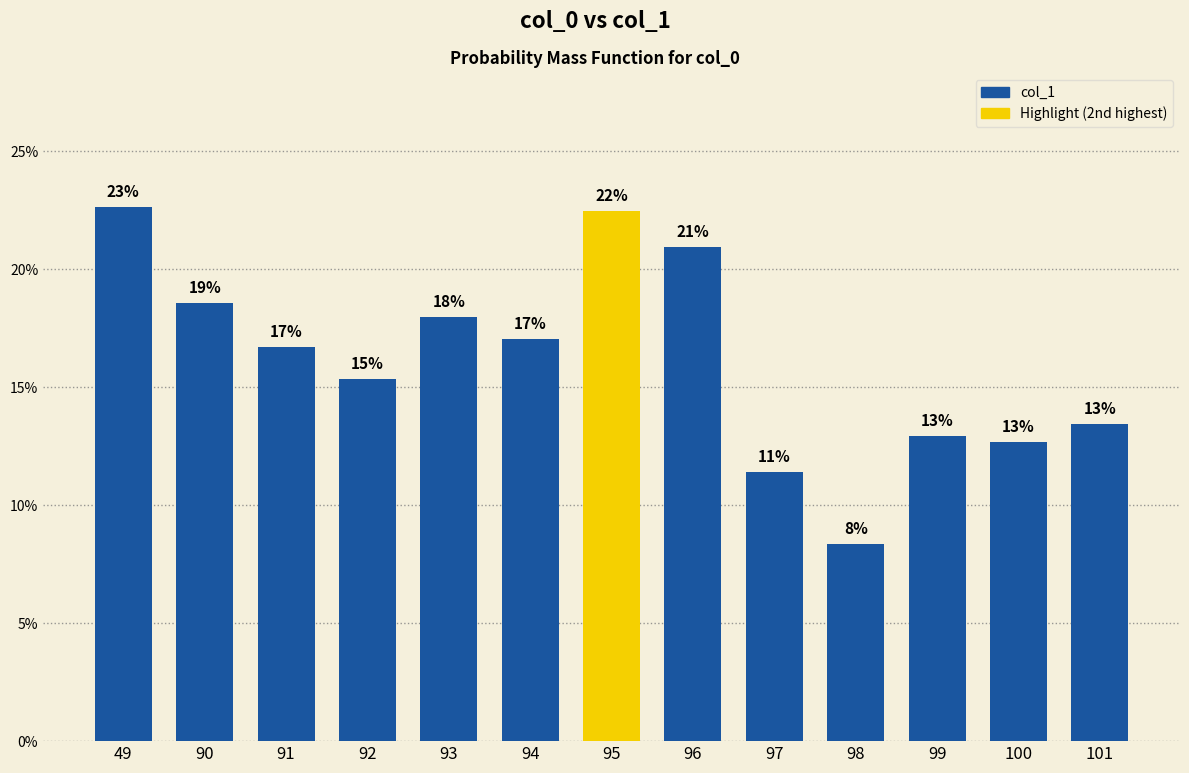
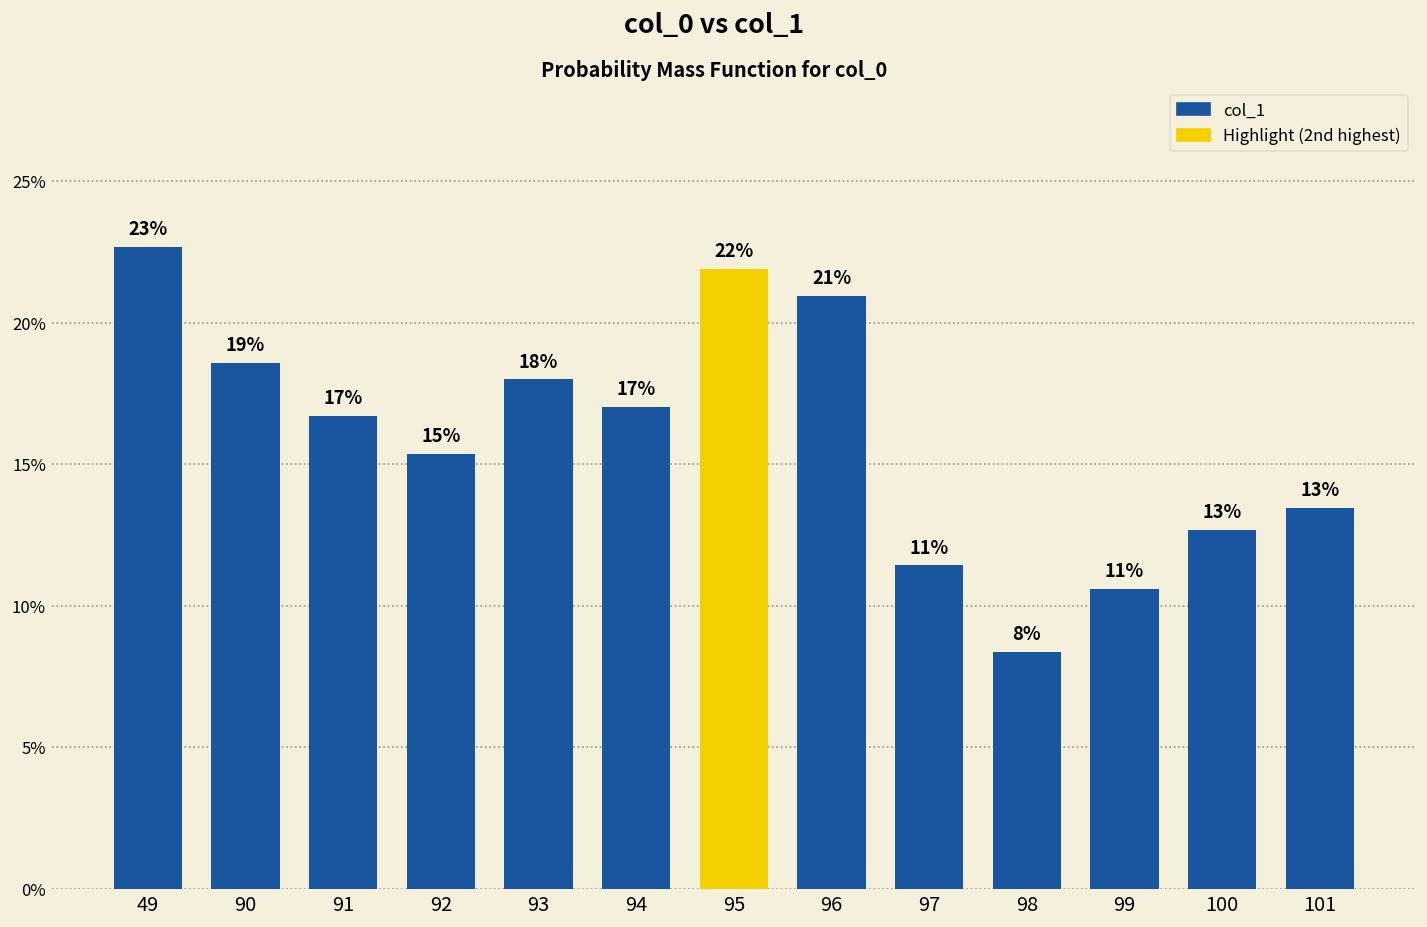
95: 22.5% -> 21.9%
99: 13% -> 11%
